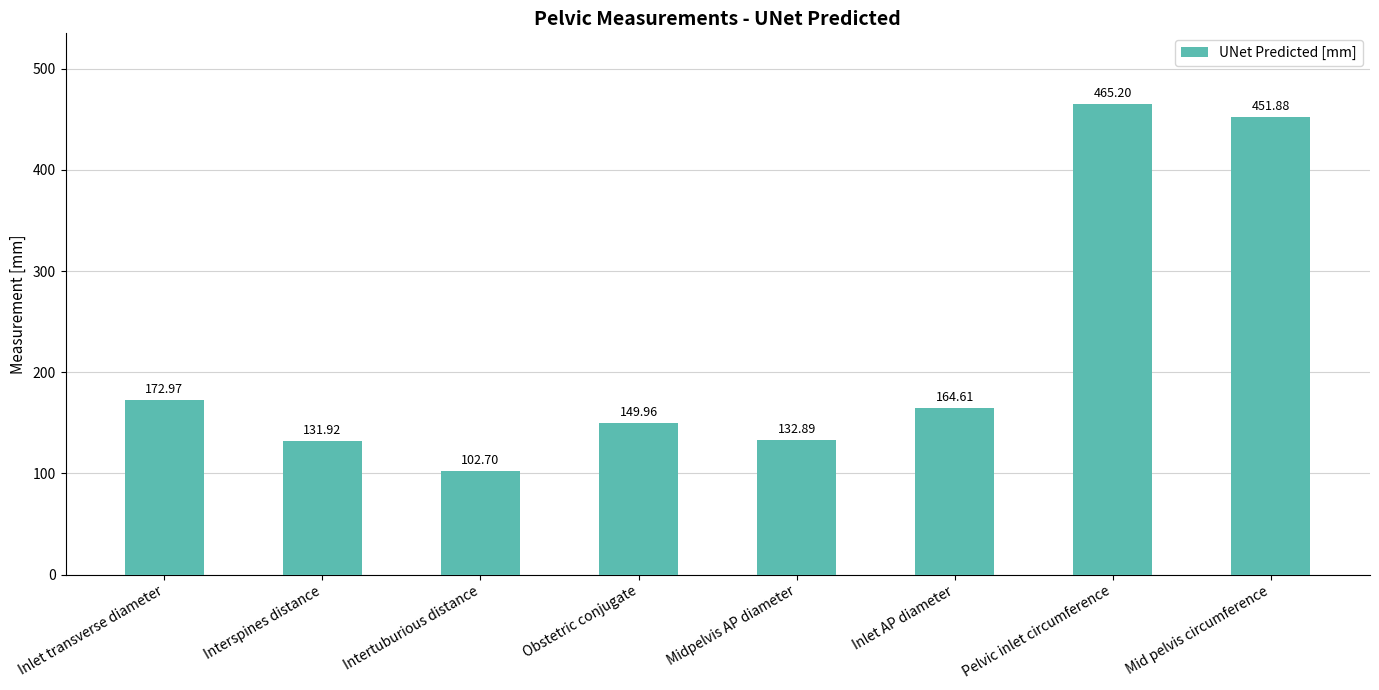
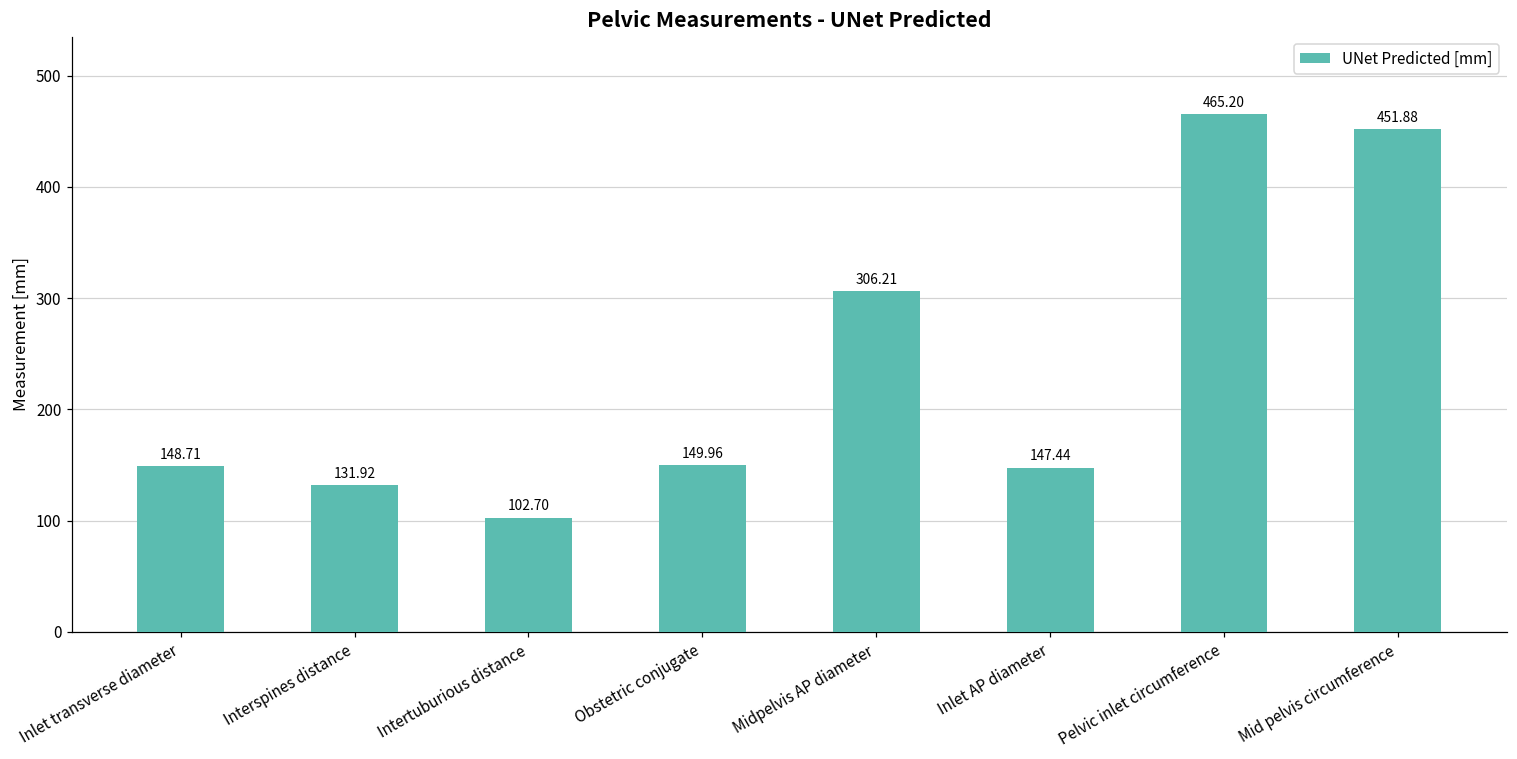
Inlet transverse diameter: 172.97 -> 148.71
Midpelvis AP diameter: 132.89 -> 306.21
Inlet AP diameter: 164.61 -> 147.44
